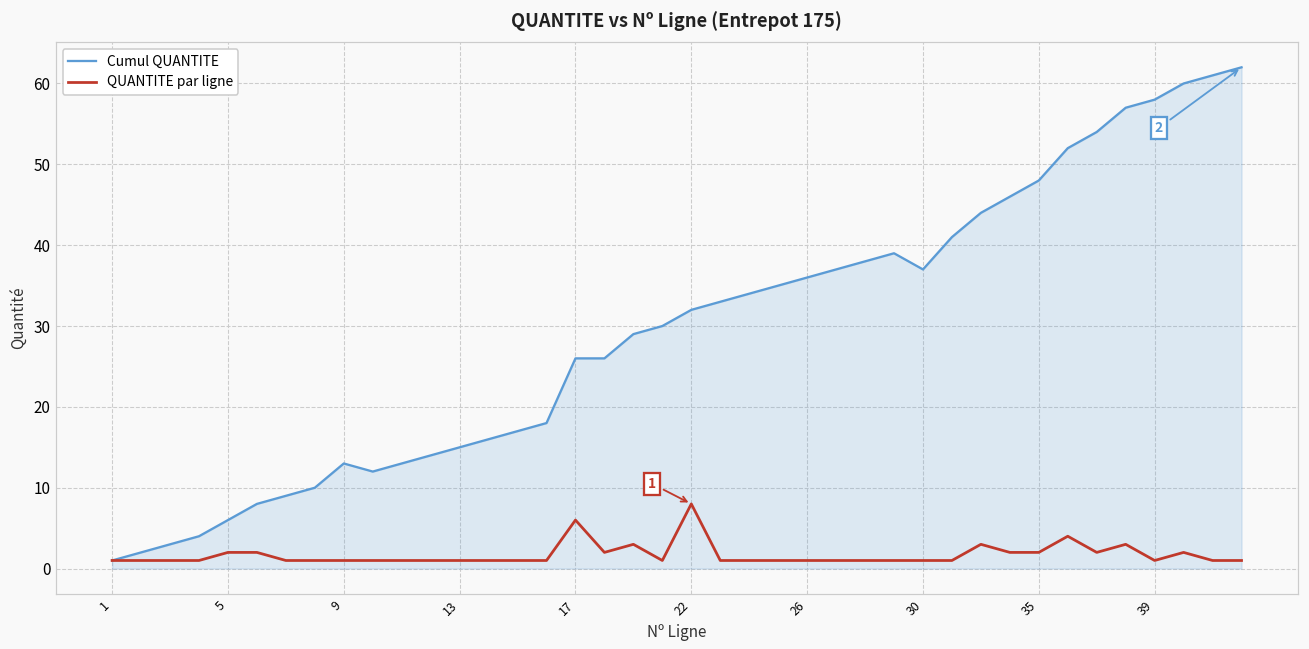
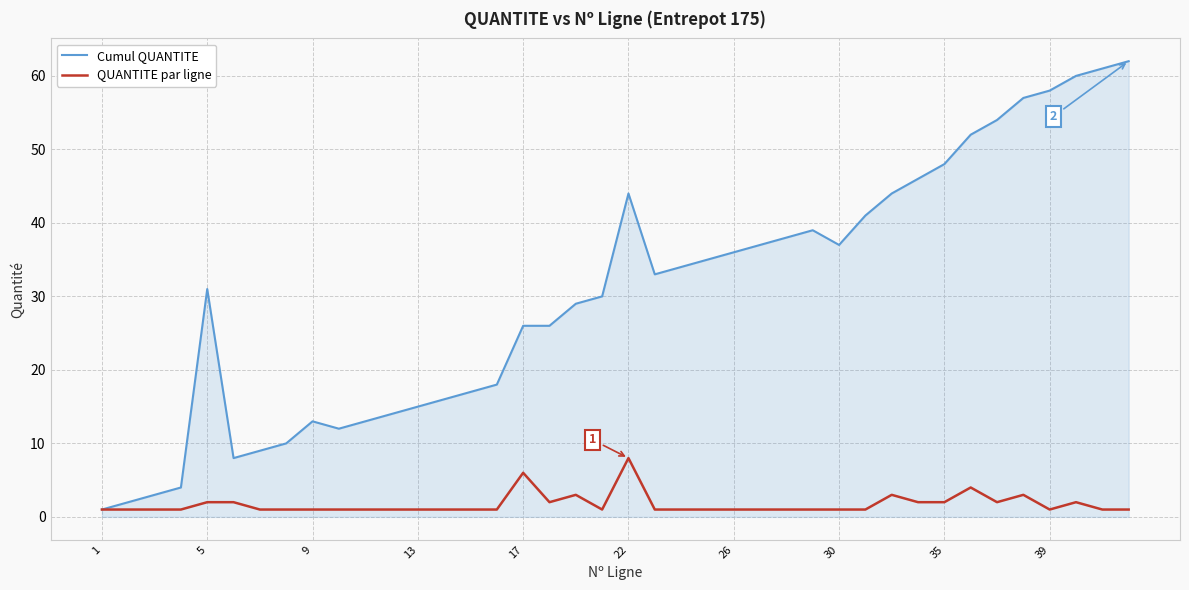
Cumul QUANTITE, 5: 6 -> 31
Cumul QUANTITE, 22: 32 -> 44
